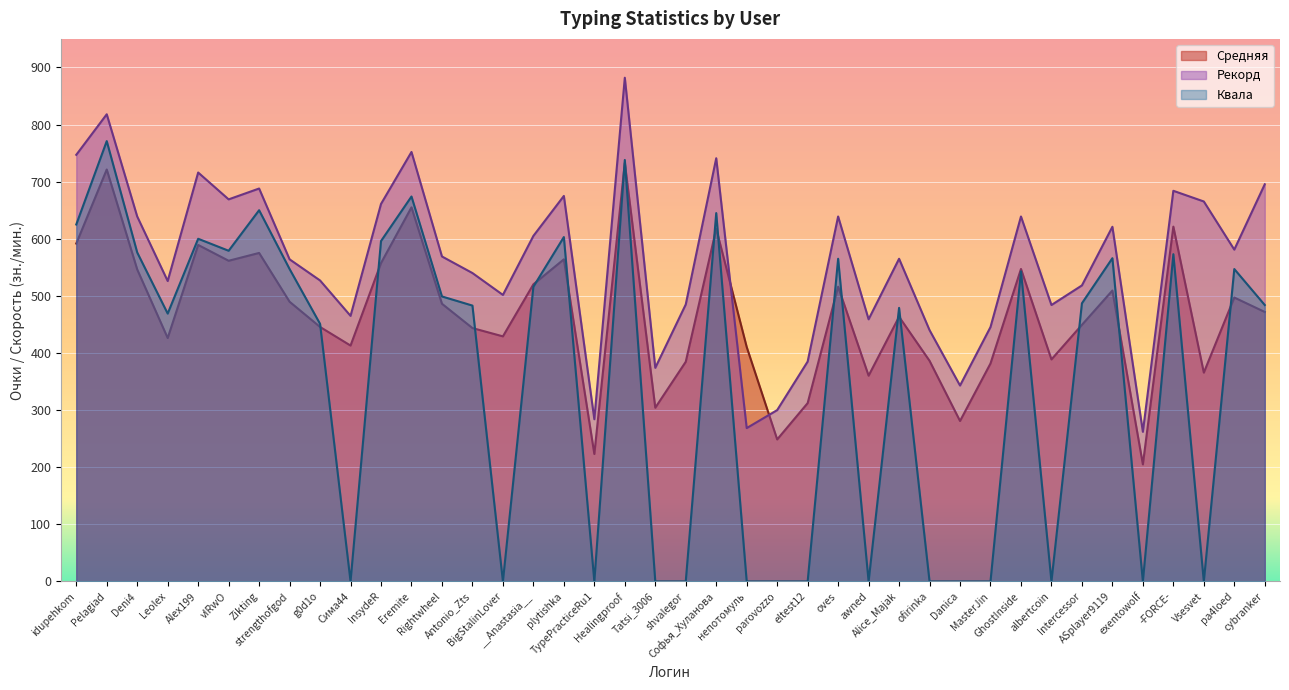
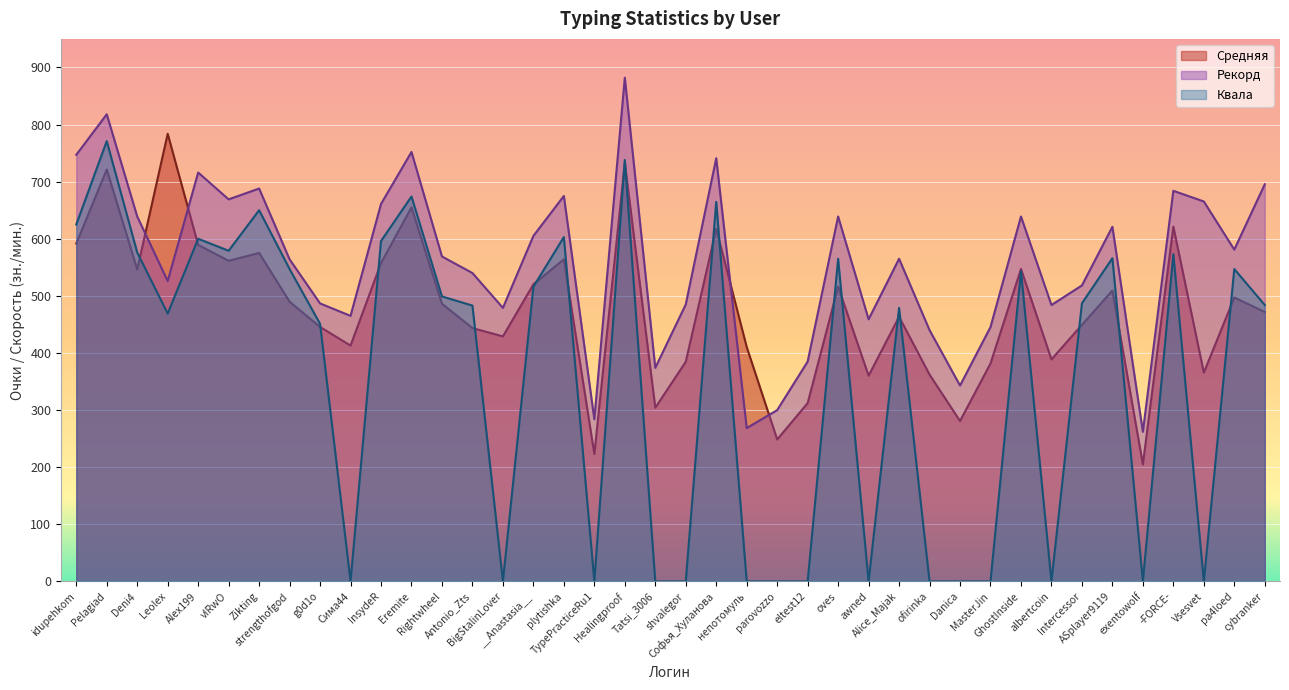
Средняя, Leolex: 430 -> 780
Рекорд, g0d1o: 530 -> 490
Рекорд, BigStalinLover: 500 -> 480
Квала, Софья_Хуланова: 650 -> 660
Средняя, ofirinka: 390 -> 360
